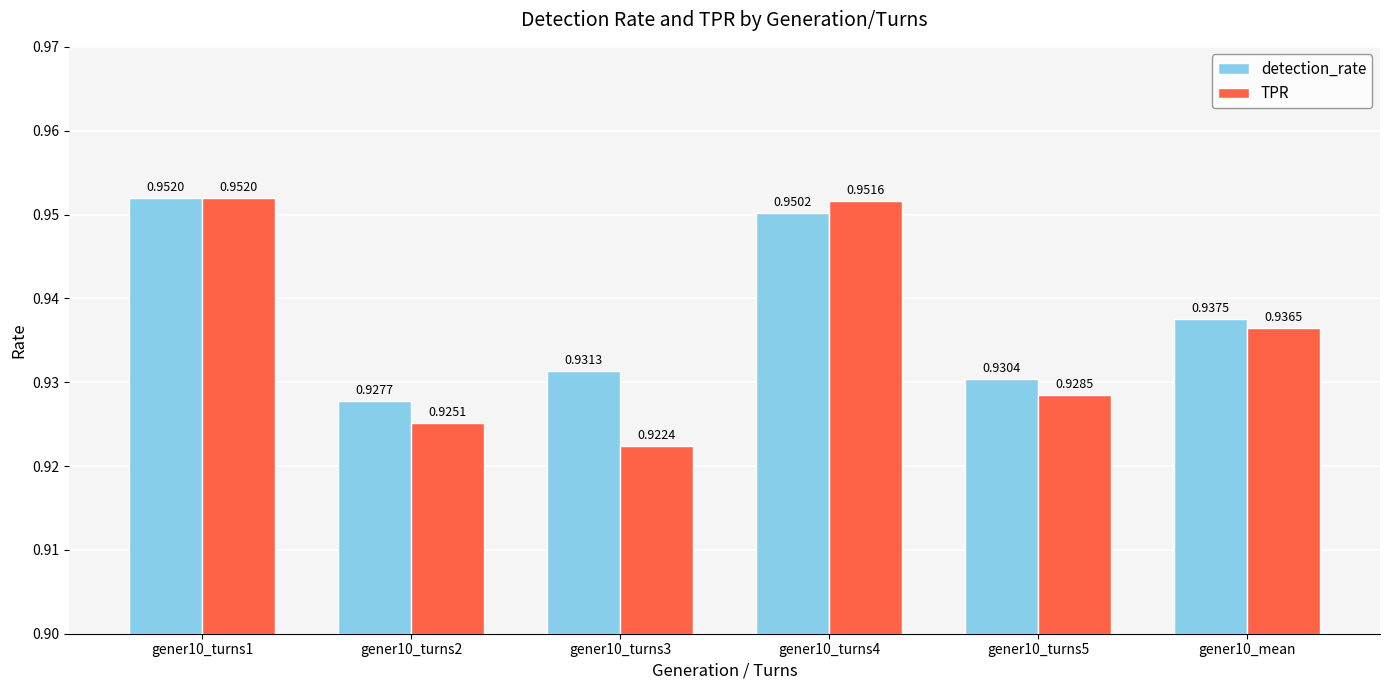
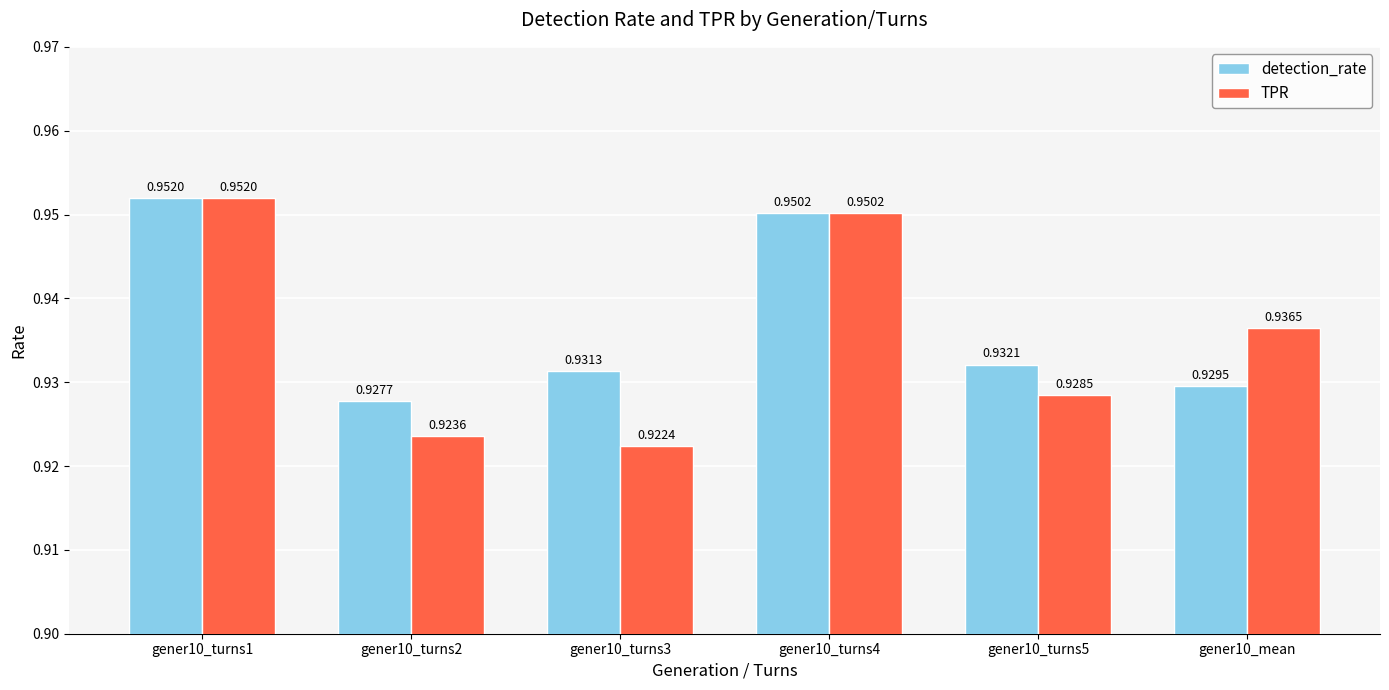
TPR, gener10_turns2: 0.9251 -> 0.9236
TPR, gener10_turns4: 0.9516 -> 0.9502
detection_rate, gener10_turns5: 0.9304 -> 0.9321
detection_rate, gener10_mean: 0.9375 -> 0.9295
